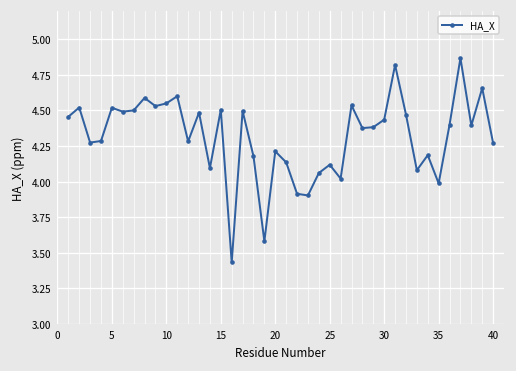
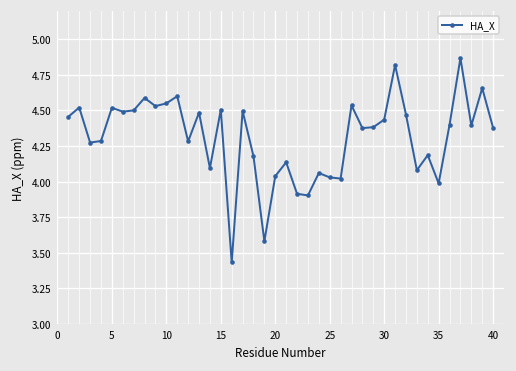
20: 4.21 -> 4.04
25: 4.12 -> 4.03
40: 4.27 -> 4.38
